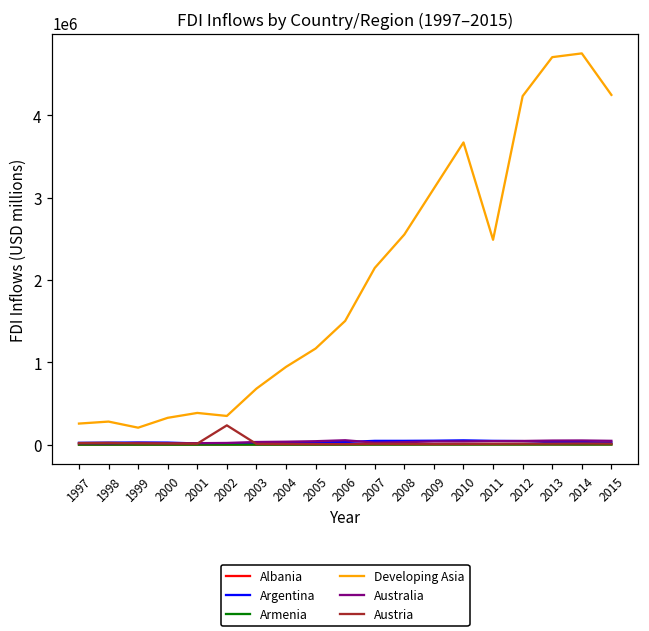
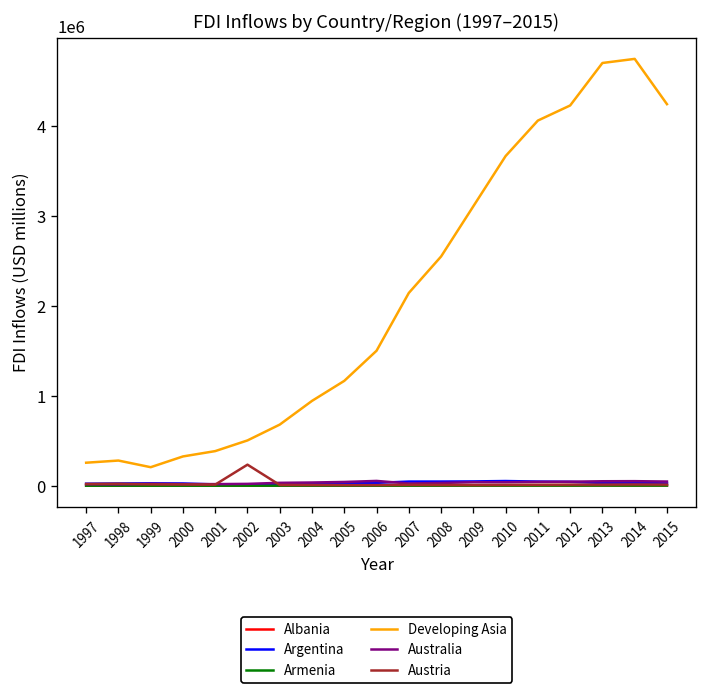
Developing Asia, 2002: 300000 -> 500000
Developing Asia, 2011: 2500000 -> 4100000
